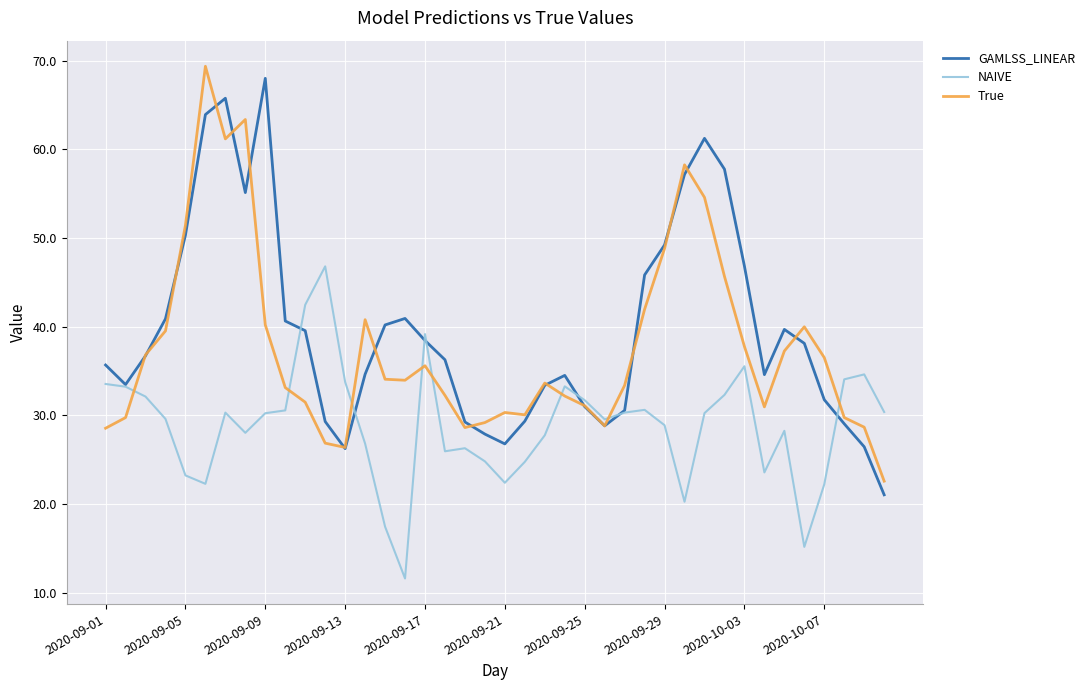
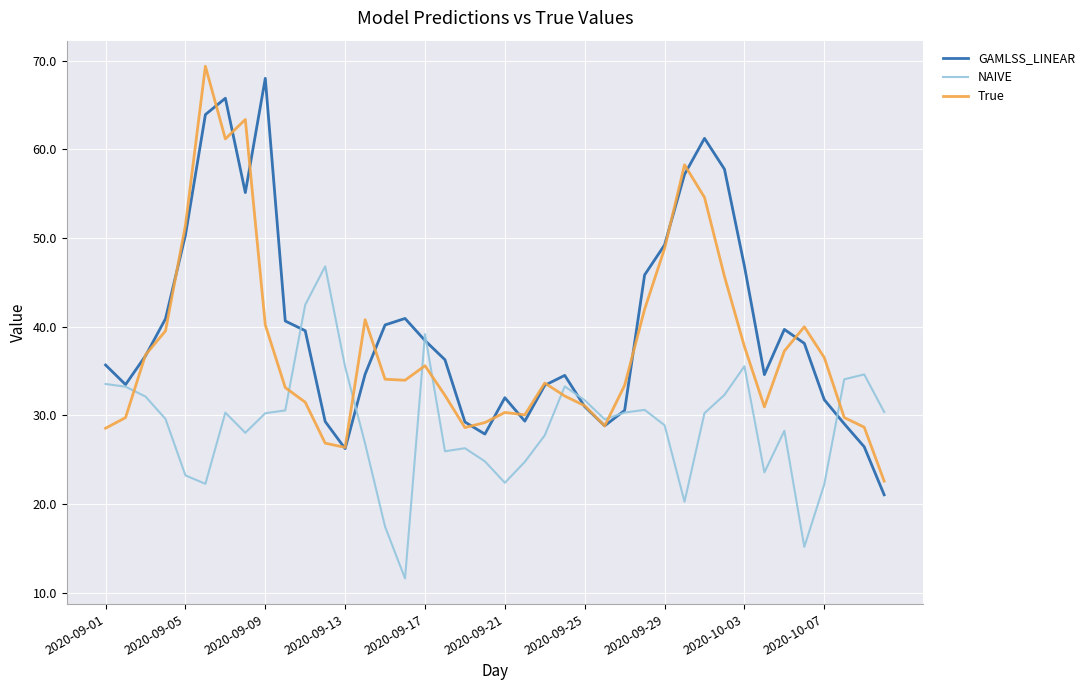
NAIVE, 2020-09-13: 34 -> 35
GAMLSS_LINEAR, 2020-09-21: 27 -> 32
